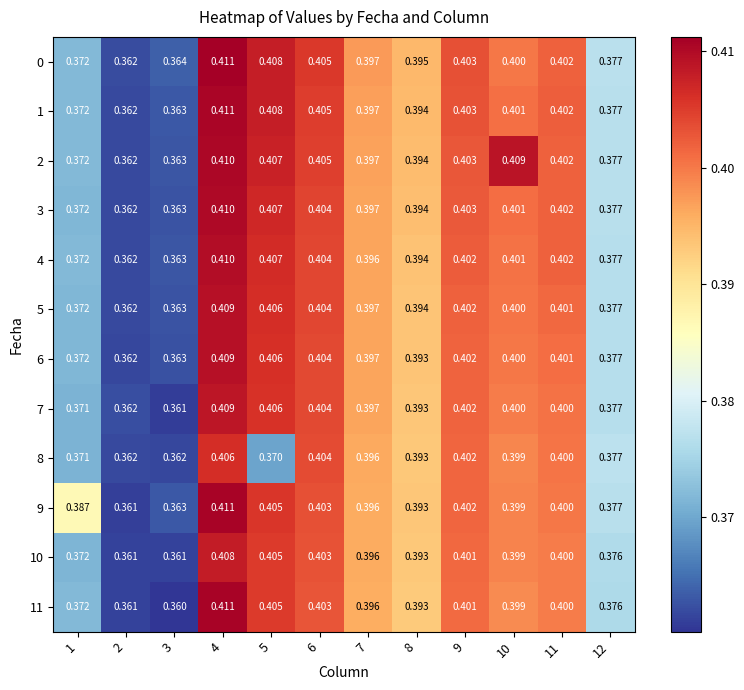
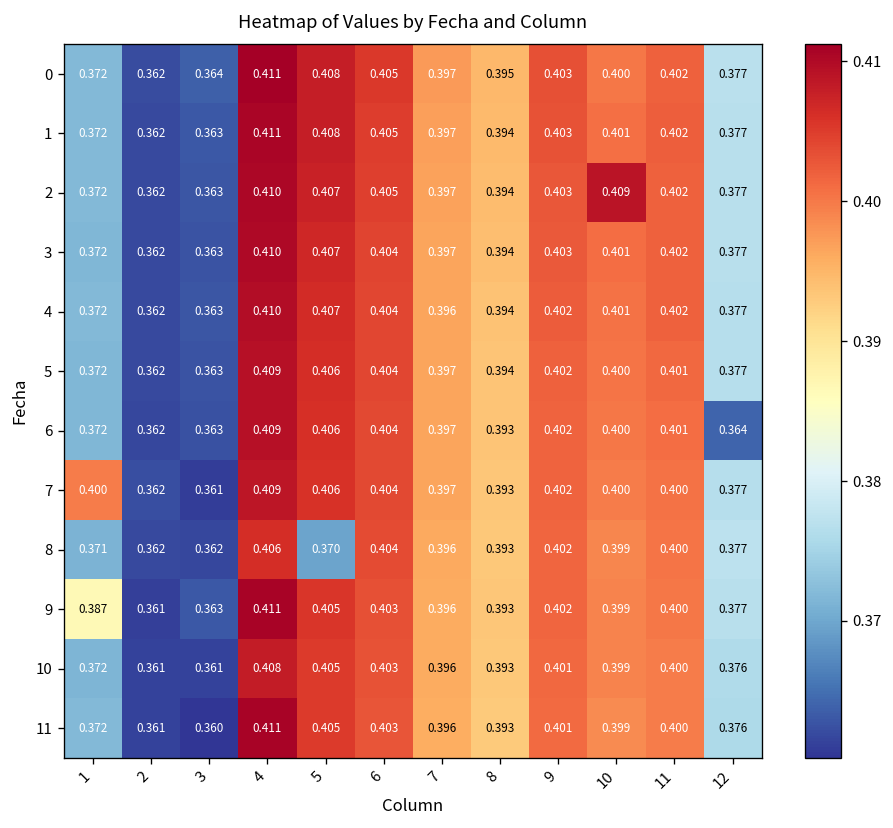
6, 12: 0.377 -> 0.364
7, 1: 0.371 -> 0.400
